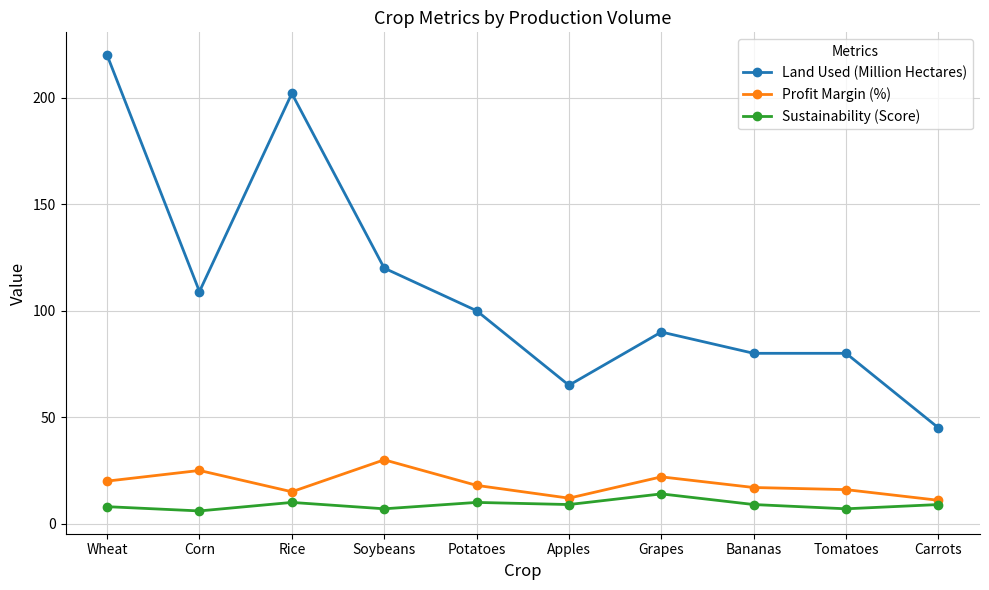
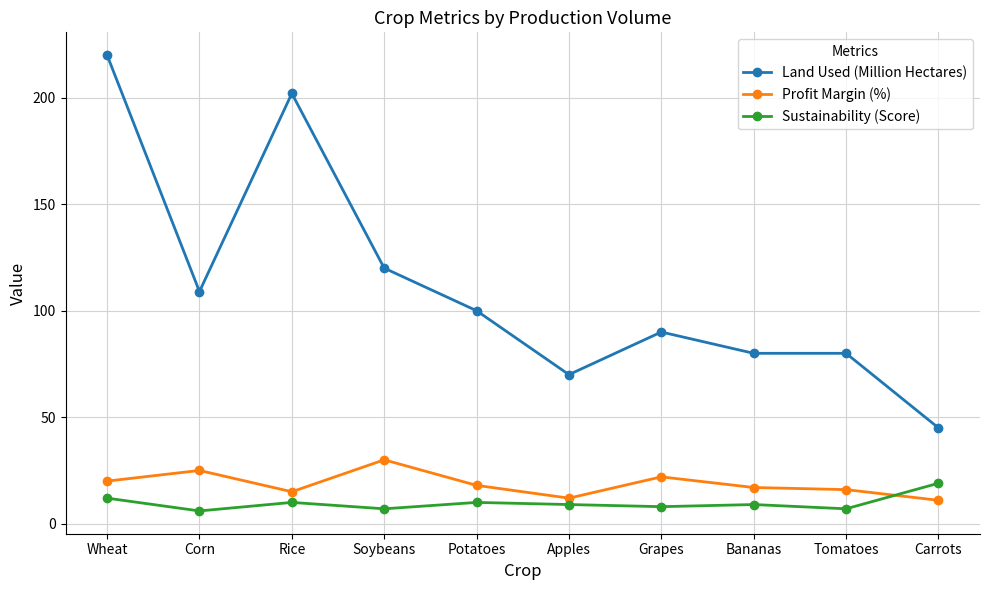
Sustainability (Score), Wheat: 8 -> 12
Land Used (Million Hectares), Apples: 65 -> 70
Sustainability (Score), Grapes: 14 -> 8
Sustainability (Score), Carrots: 9 -> 19
